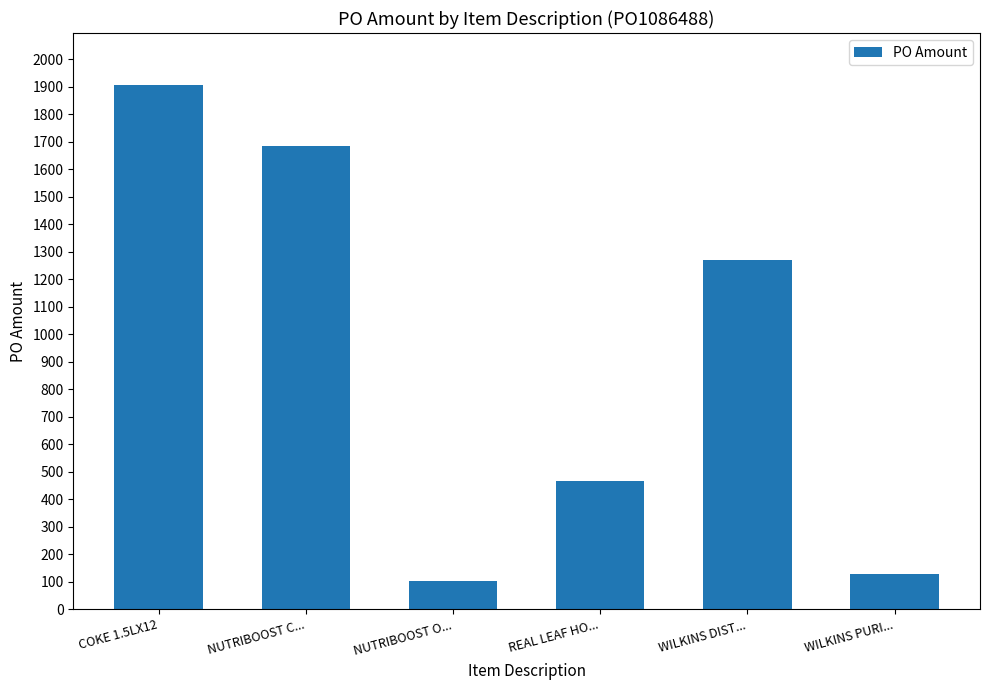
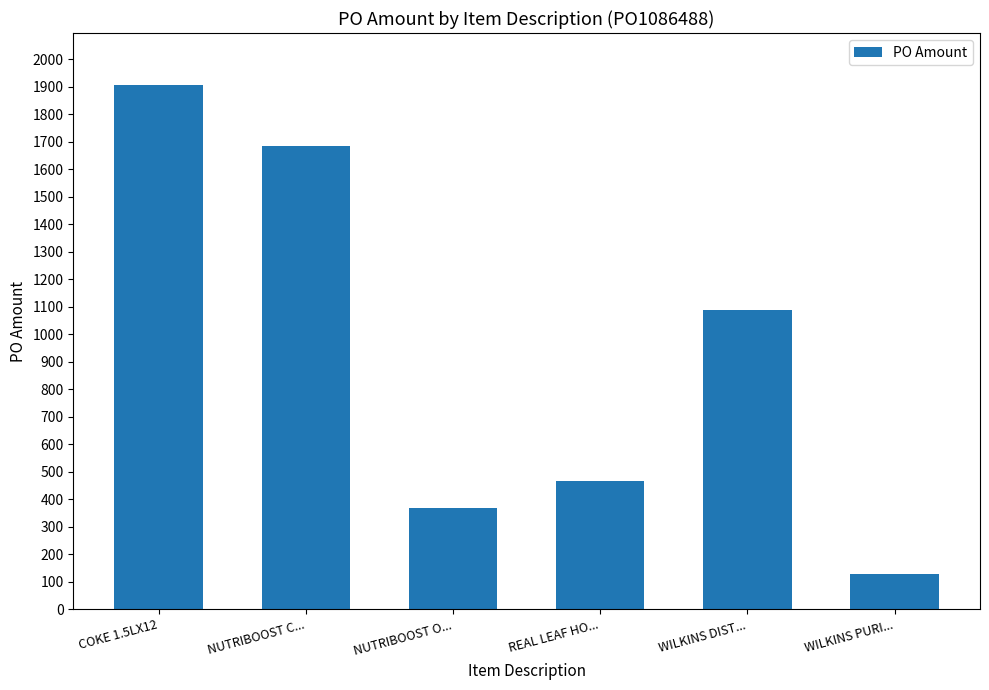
NUTRIBOOST O...: 100 -> 370
WILKINS DIST...: 1270 -> 1090
